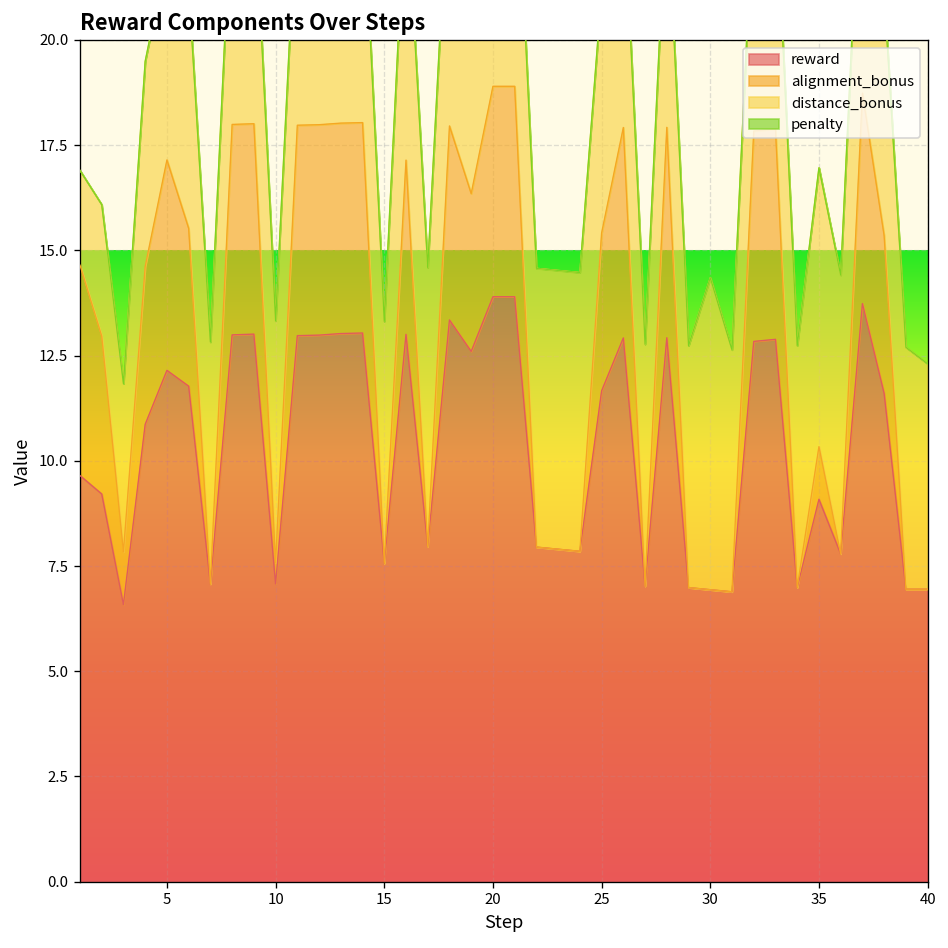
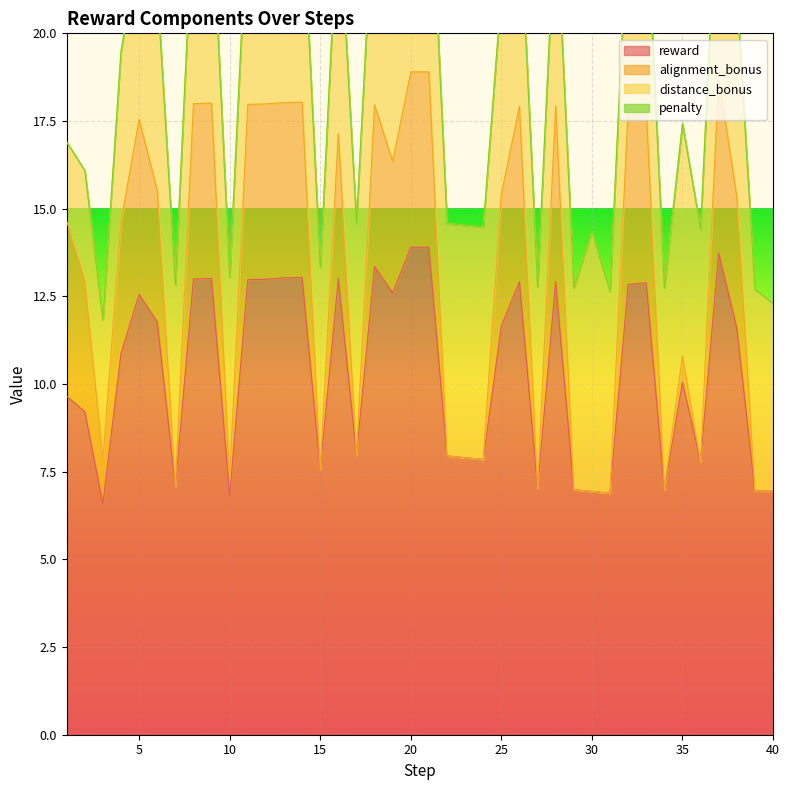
reward, 5: 12.1 -> 12.6
reward, 10: 7.1 -> 6.8
reward, 35: 9.1 -> 10.1
alignment_bonus, 35: 1.3 -> 0.8
